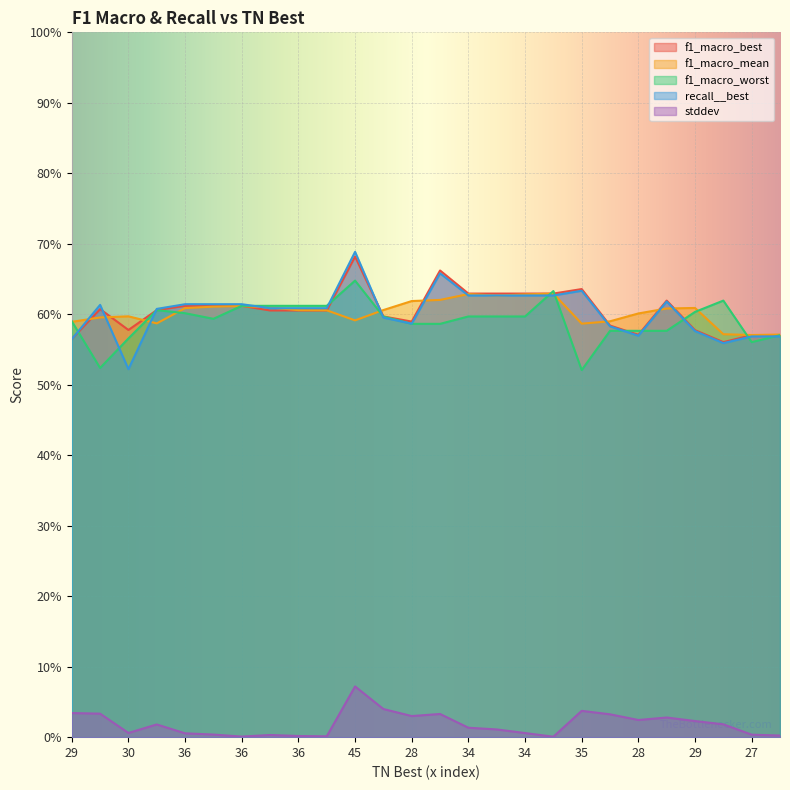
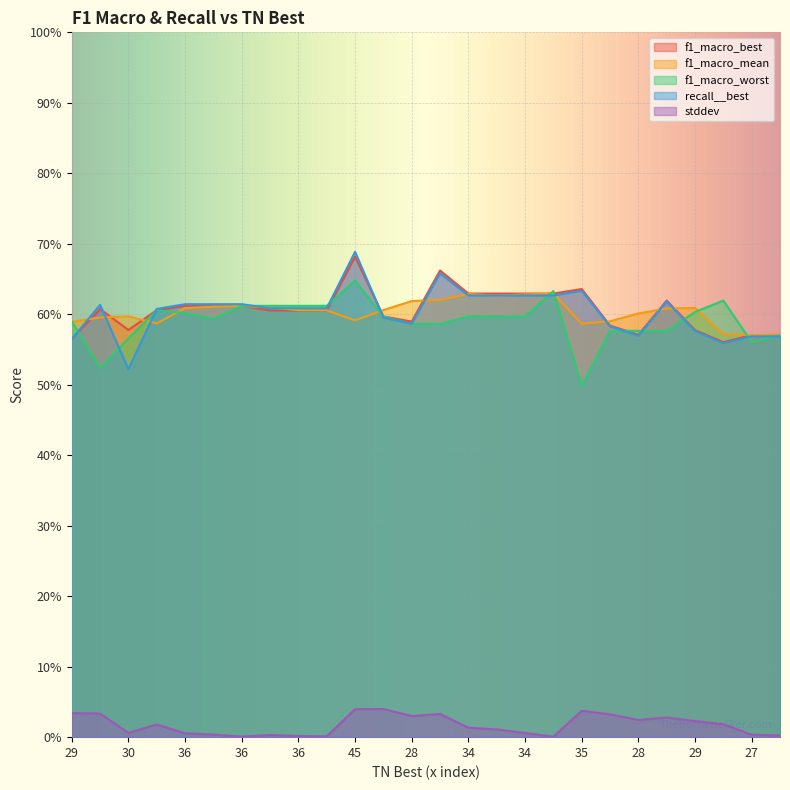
stddev, 45: 7% -> 4%
f1_macro_worst, 35: 52% -> 50%
